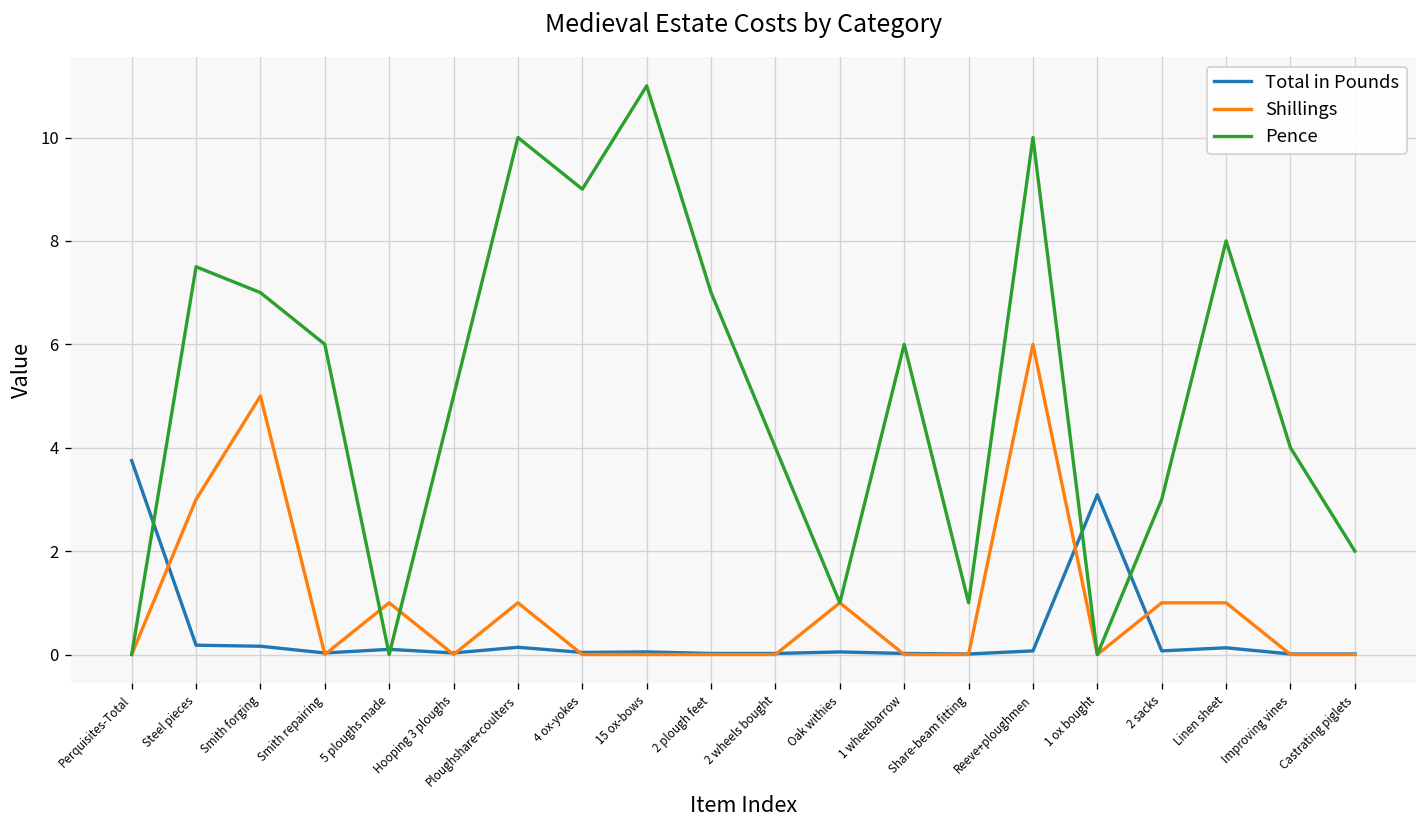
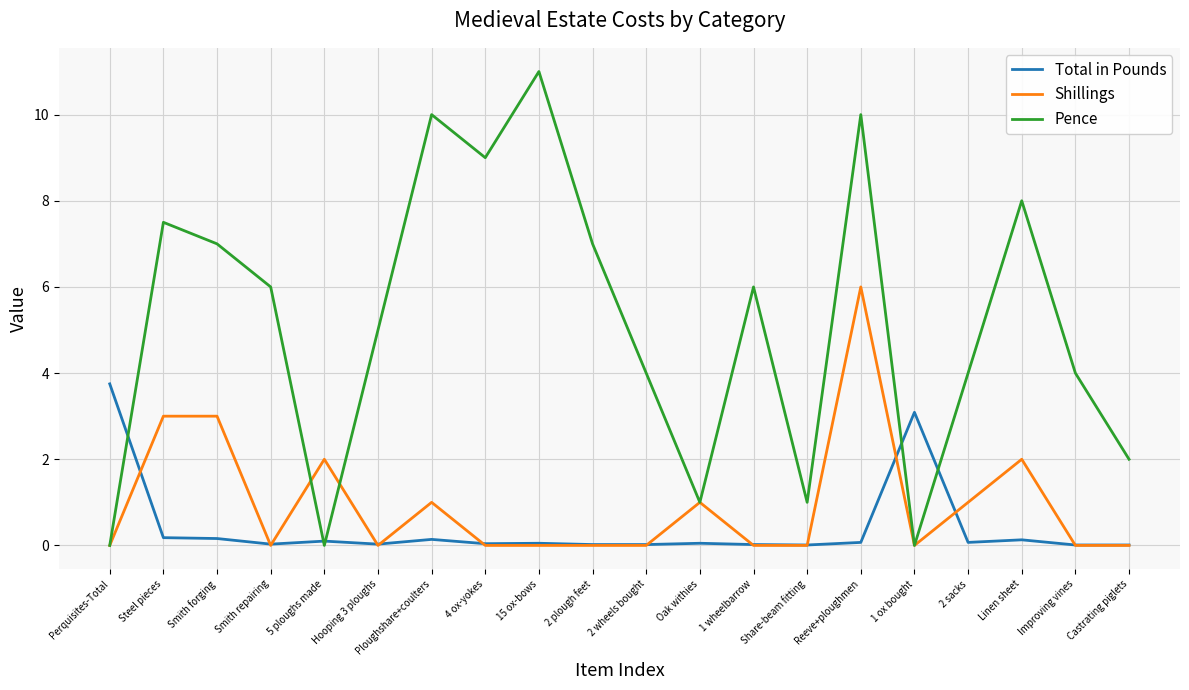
Shillings, Smith forging: 5 -> 3
Shillings, 5 ploughs made: 1 -> 2
Pence, 2 sacks: 3 -> 4
Shillings, Linen sheet: 1 -> 2
